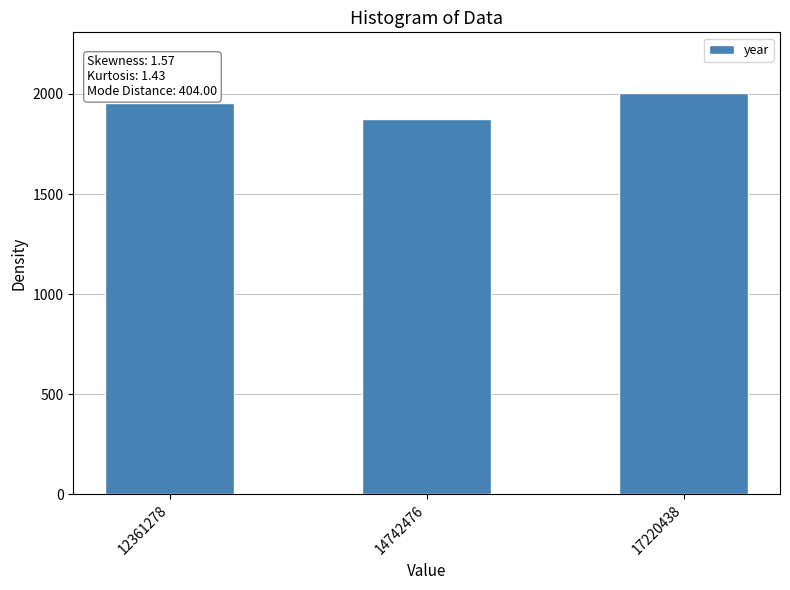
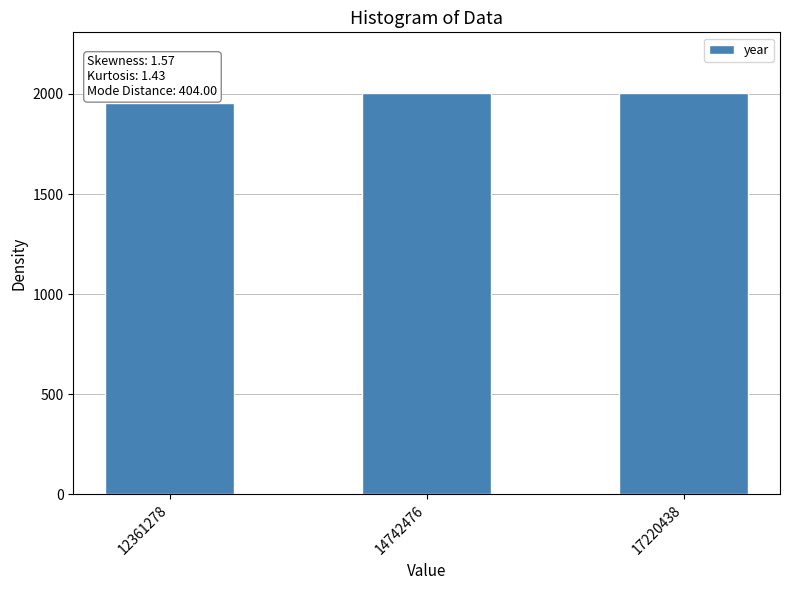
14742476: 1880 -> 2000
